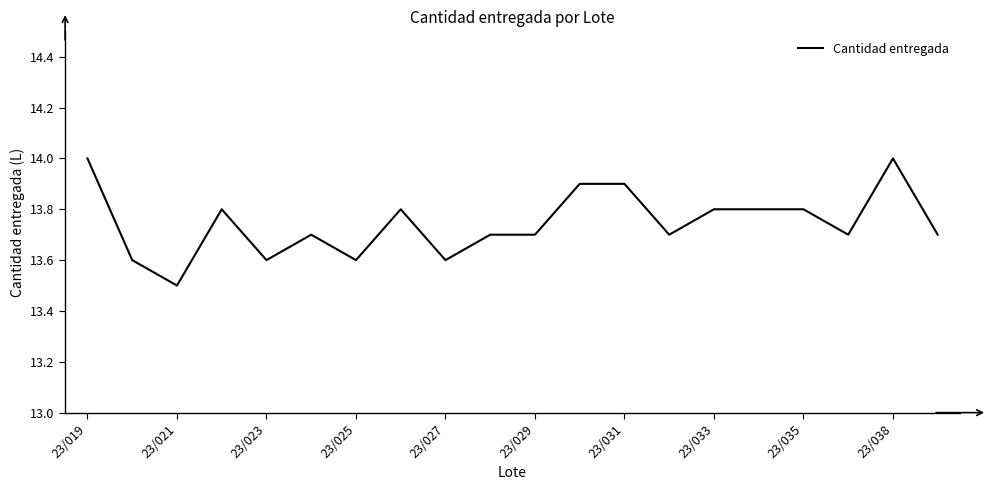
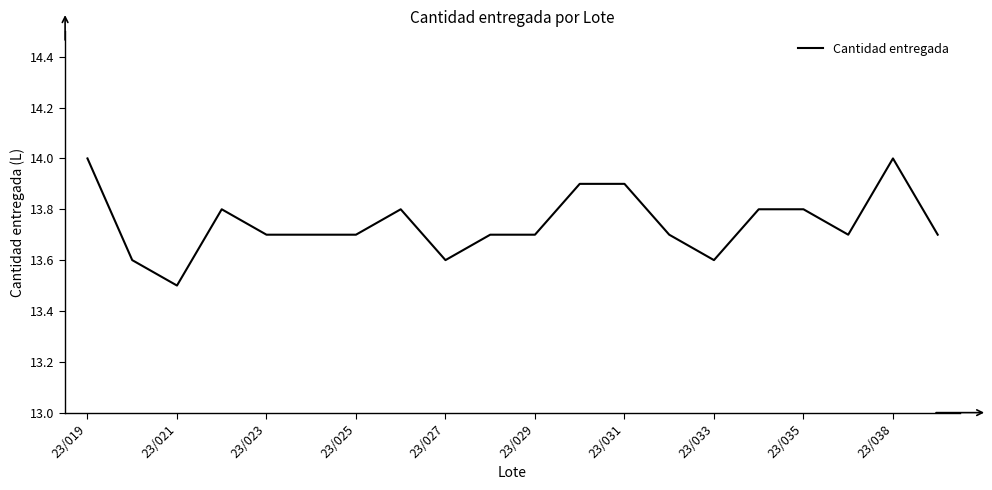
23/023: 13.6 -> 13.7
23/025: 13.6 -> 13.7
23/033: 13.8 -> 13.6
